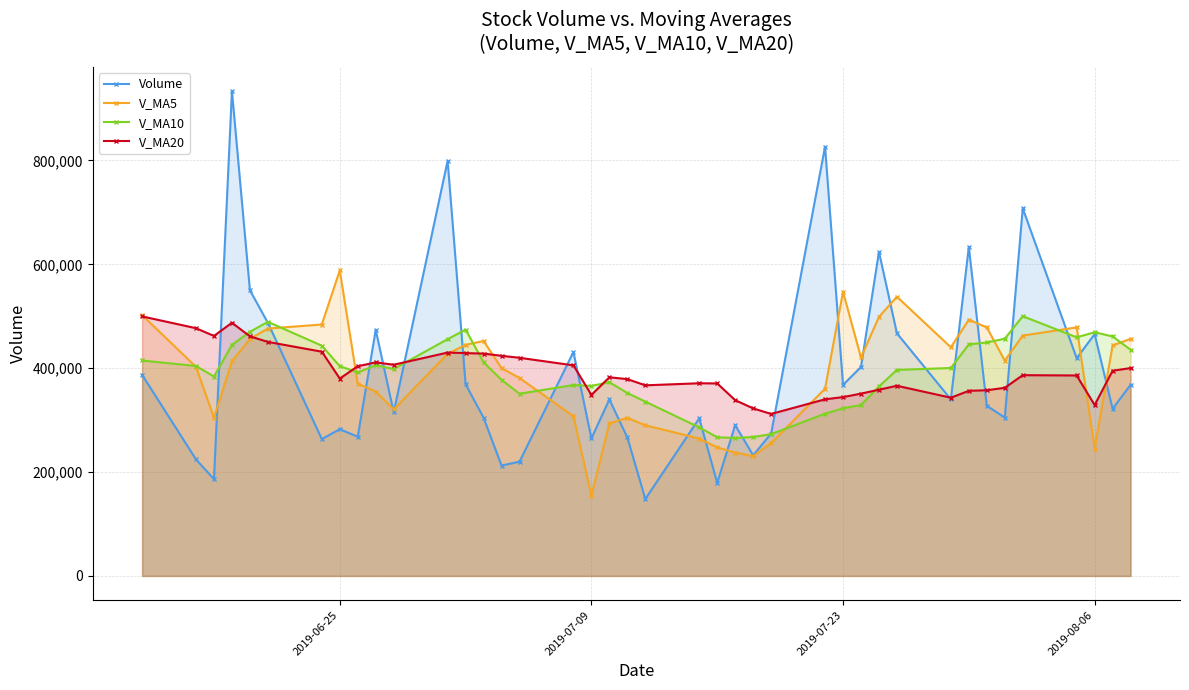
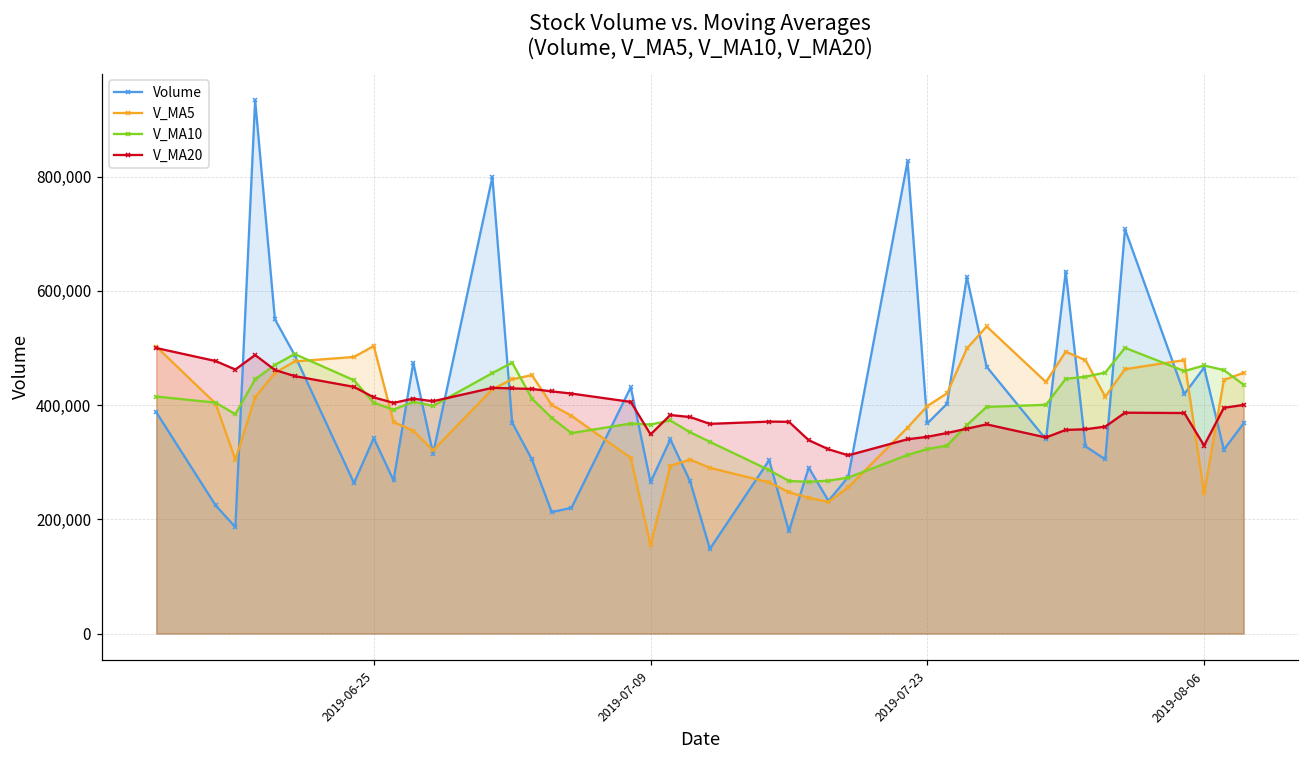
Volume, 2019-06-25: 280,000 -> 340,000
V_MA5, 2019-06-25: 590,000 -> 500,000
V_MA20, 2019-06-25: 380,000 -> 410,000
V_MA5, 2019-07-23: 550,000 -> 400,000
